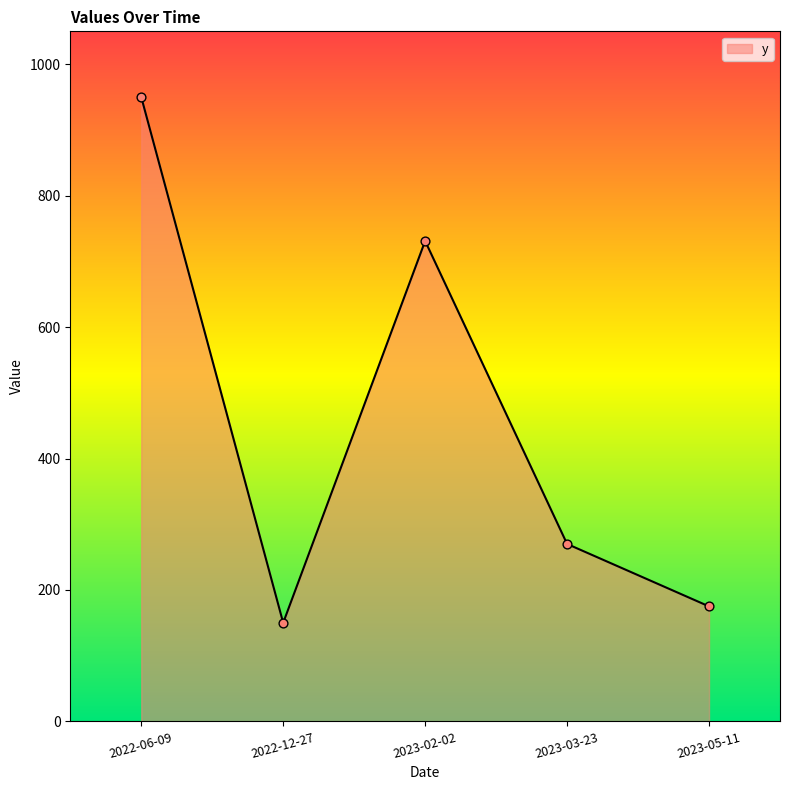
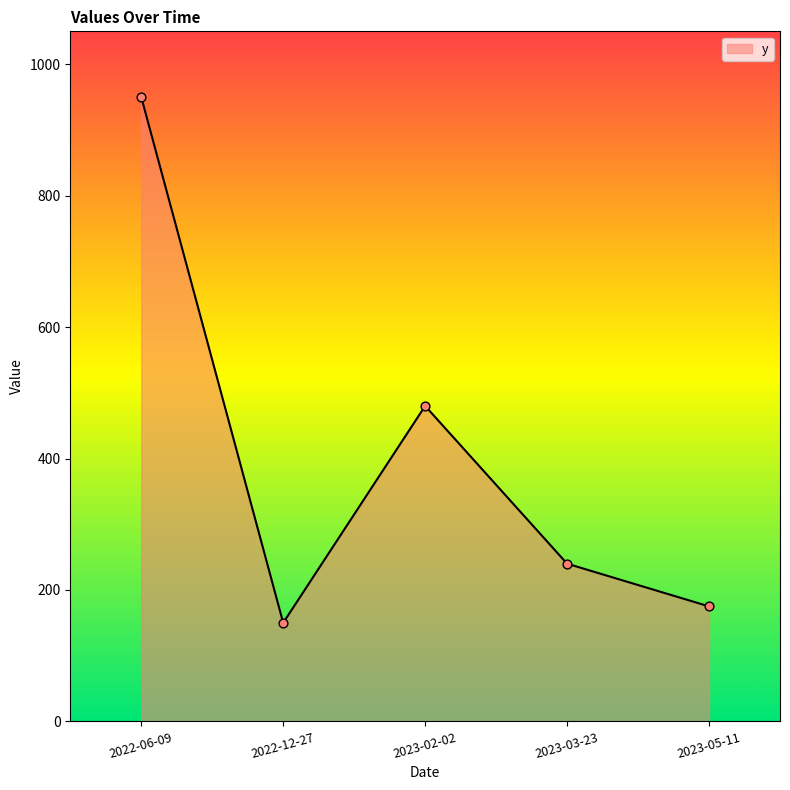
2023-02-02: 730 -> 480
2023-03-23: 270 -> 240
